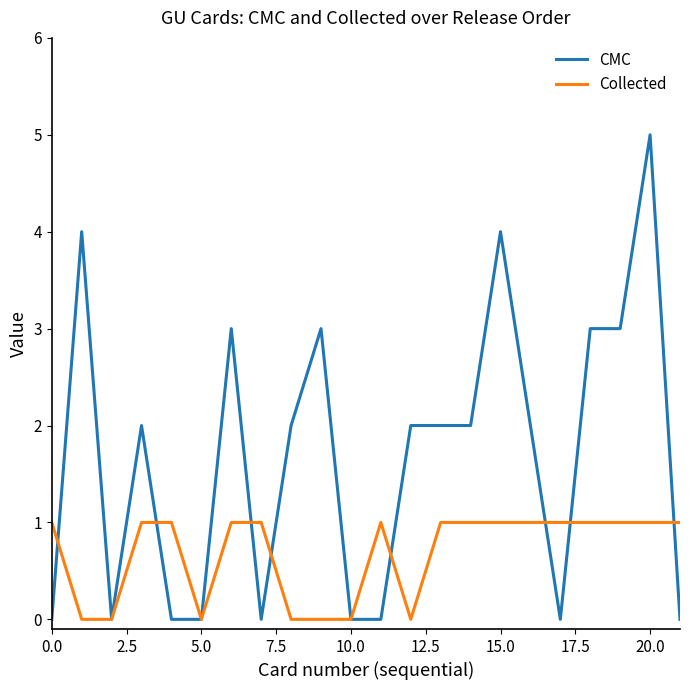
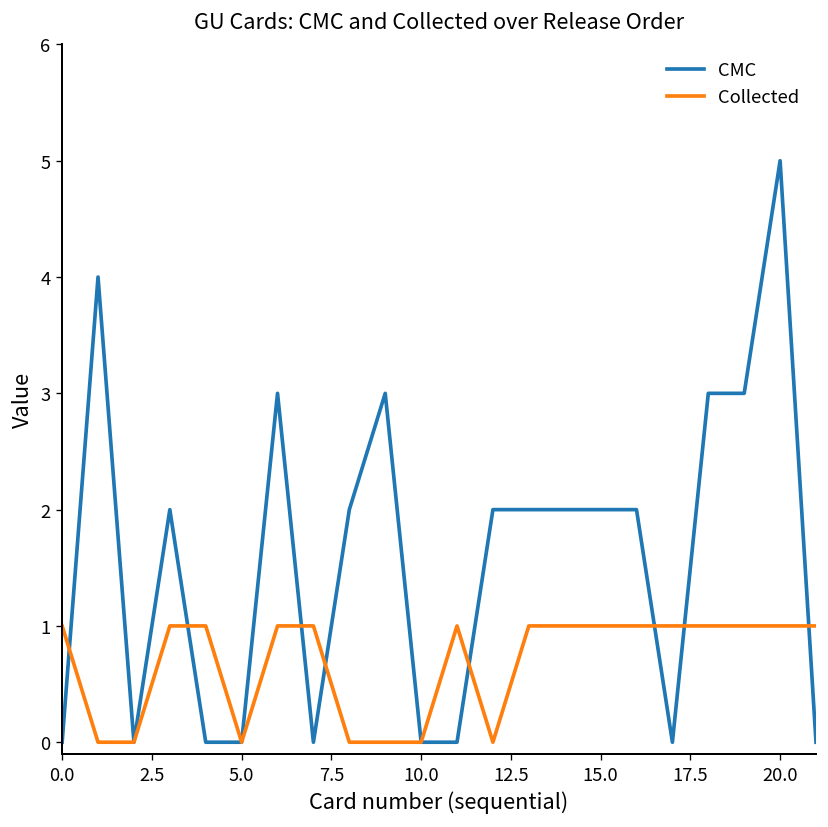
CMC, 15.0: 4 -> 2
